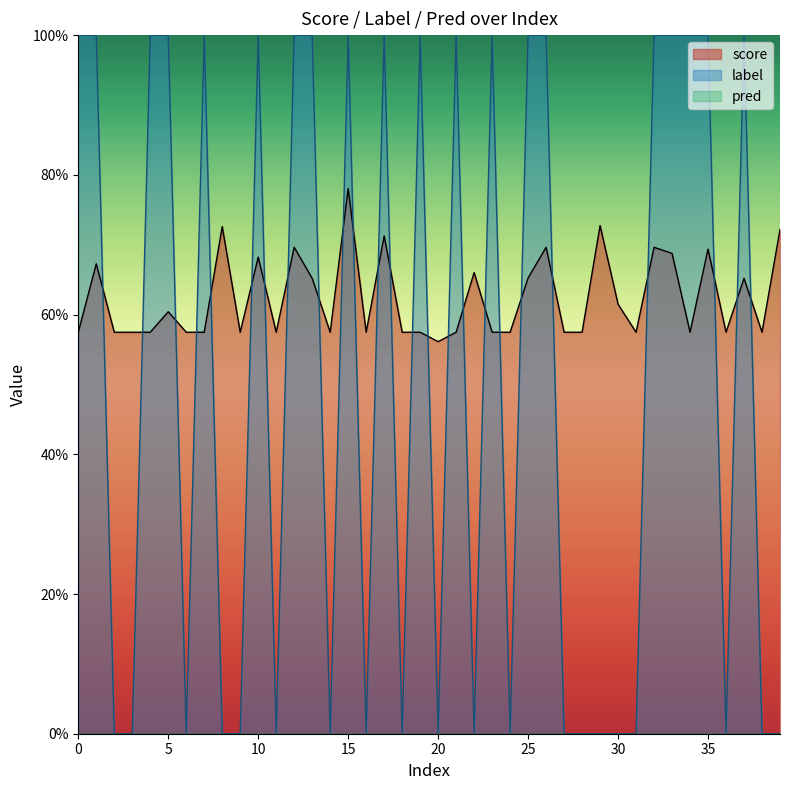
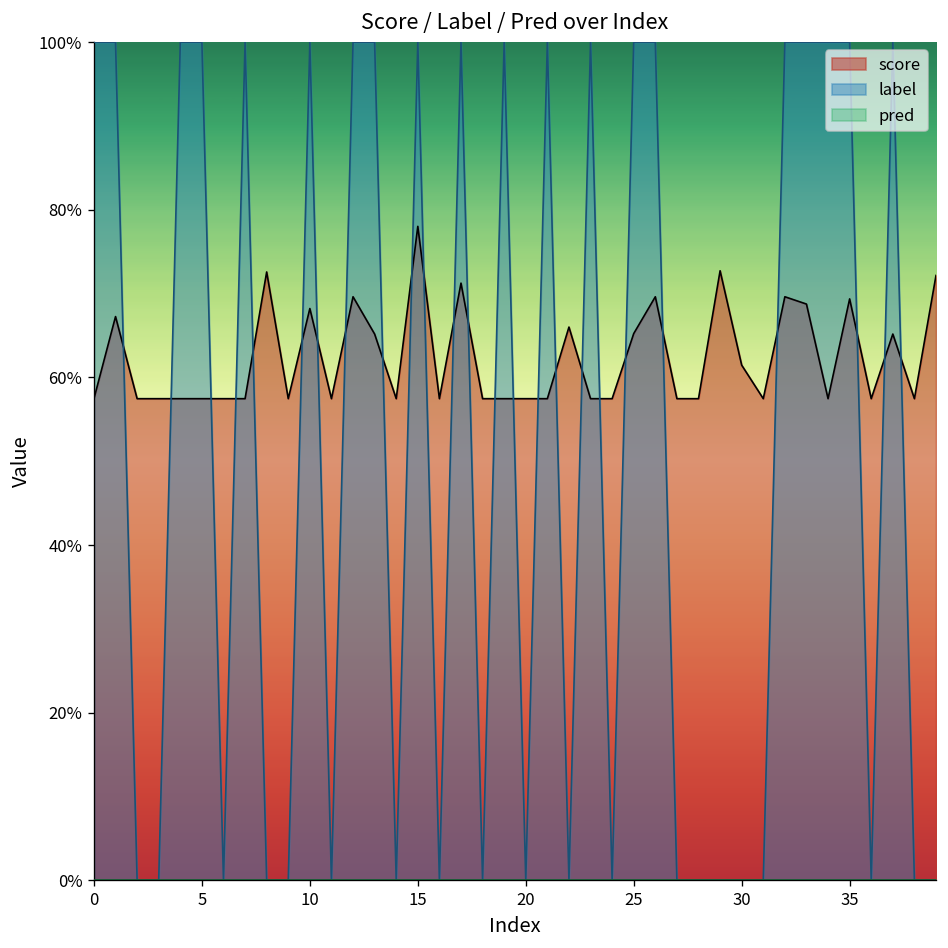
score, 5: 60% -> 57%
score, 20: 56% -> 57%
